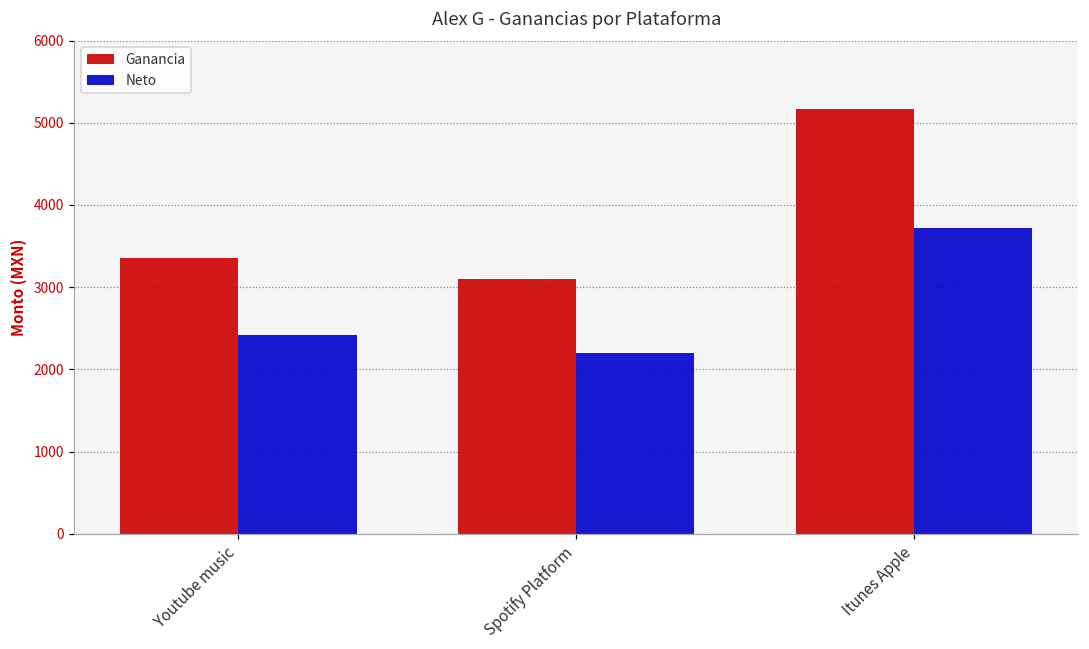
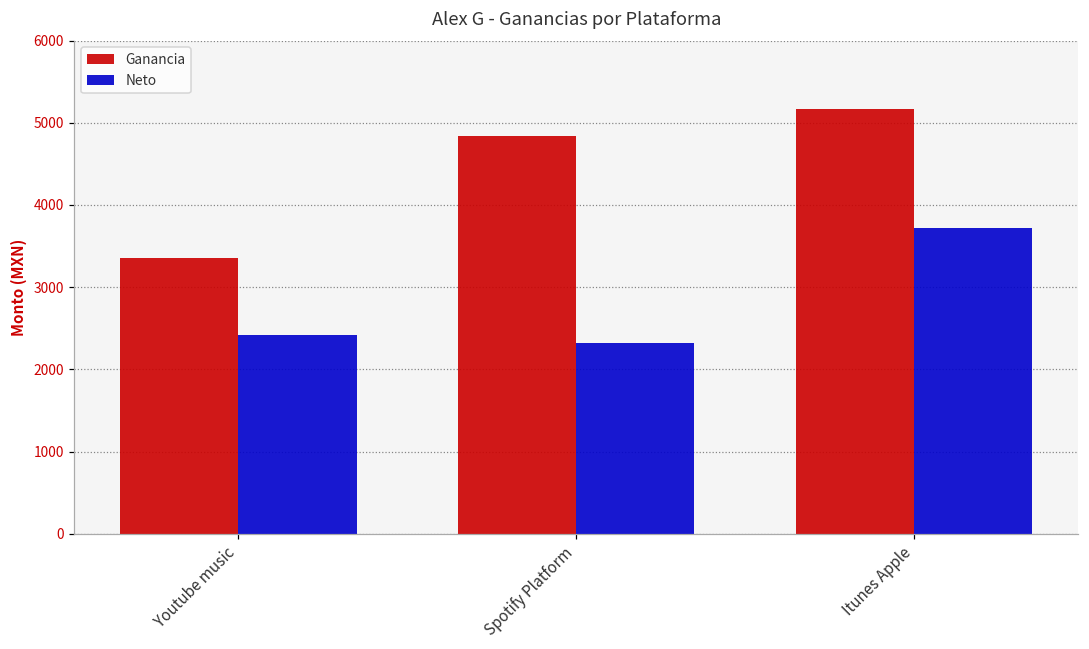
Ganancia, Spotify Platform: 3100 -> 4800
Neto, Spotify Platform: 2200 -> 2300
